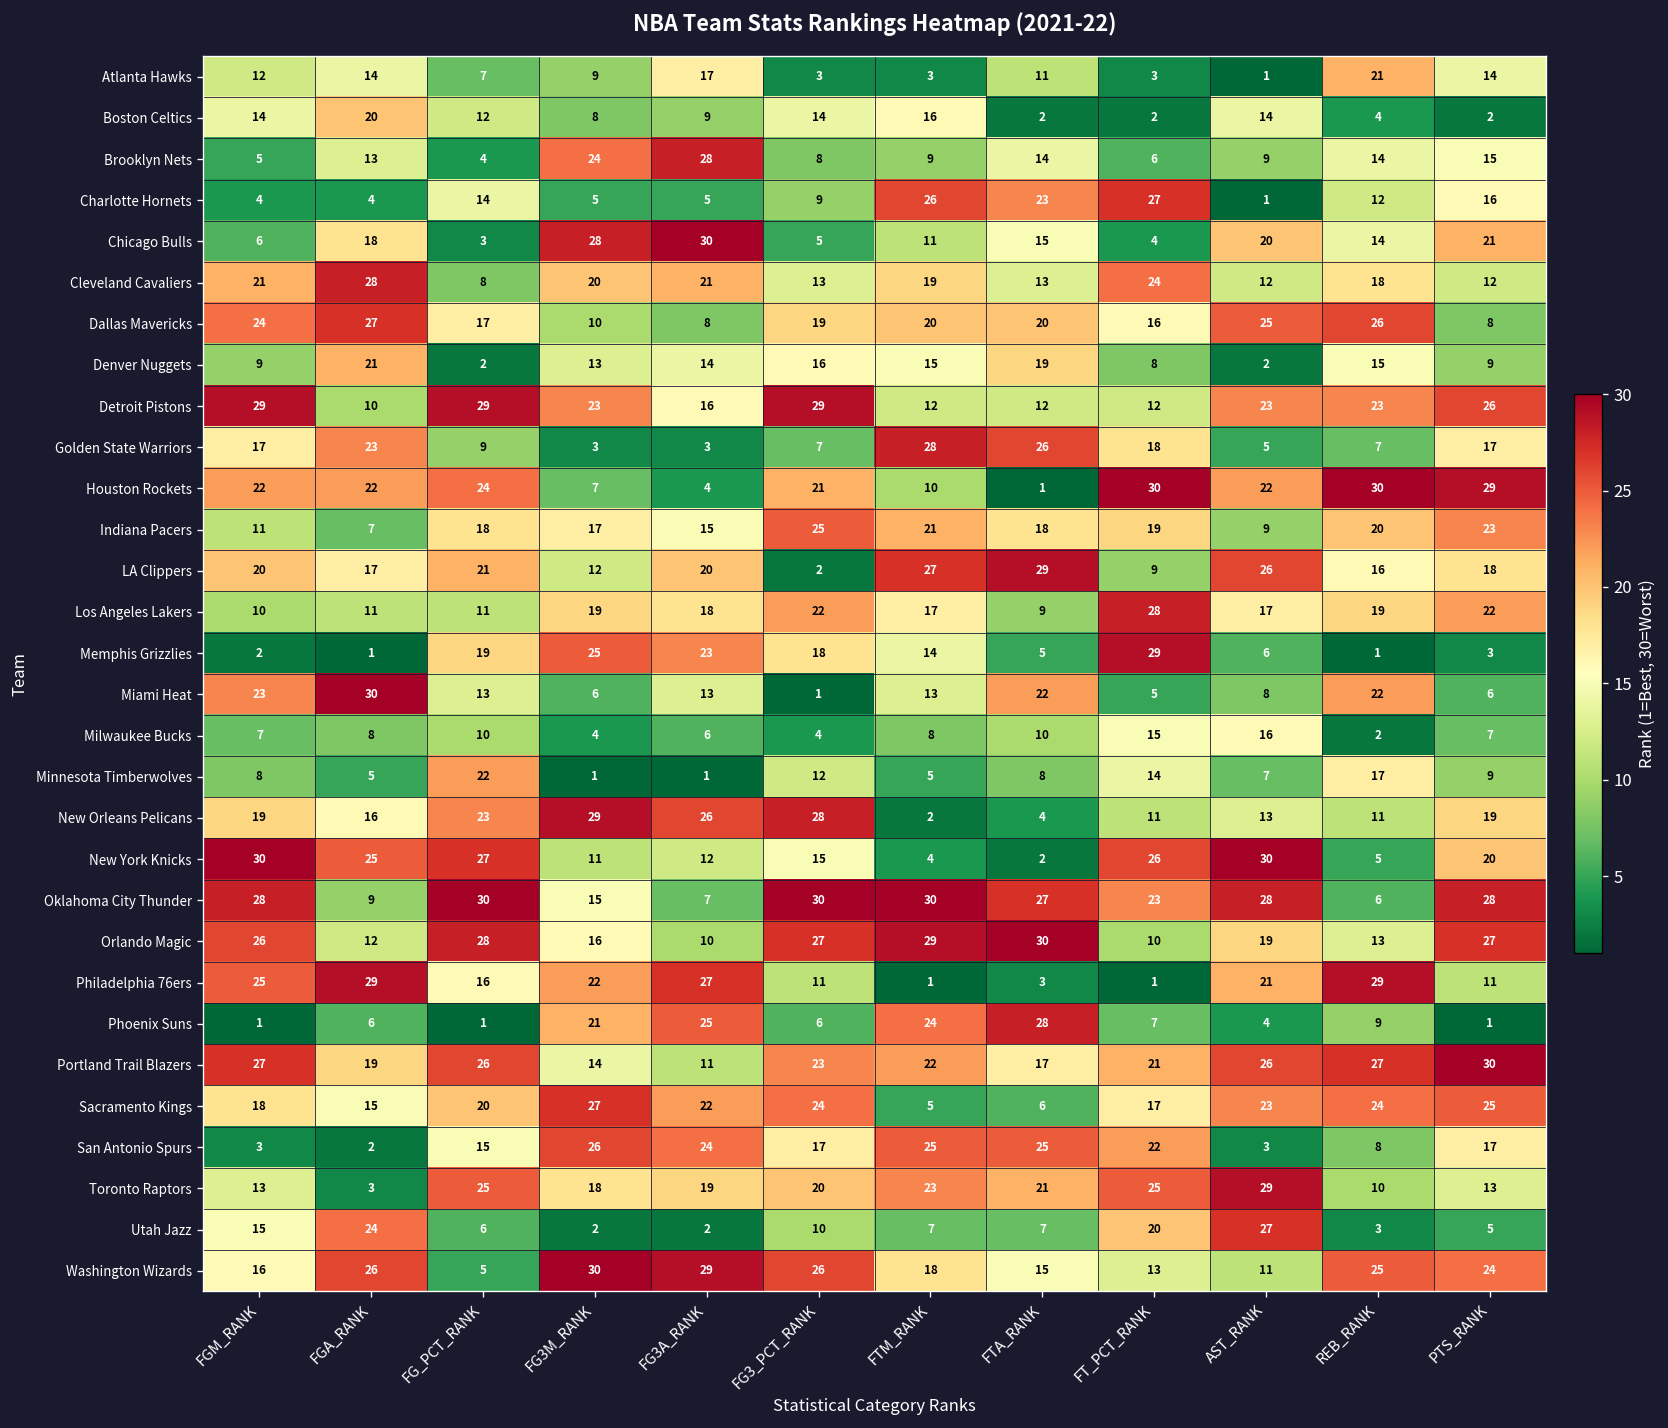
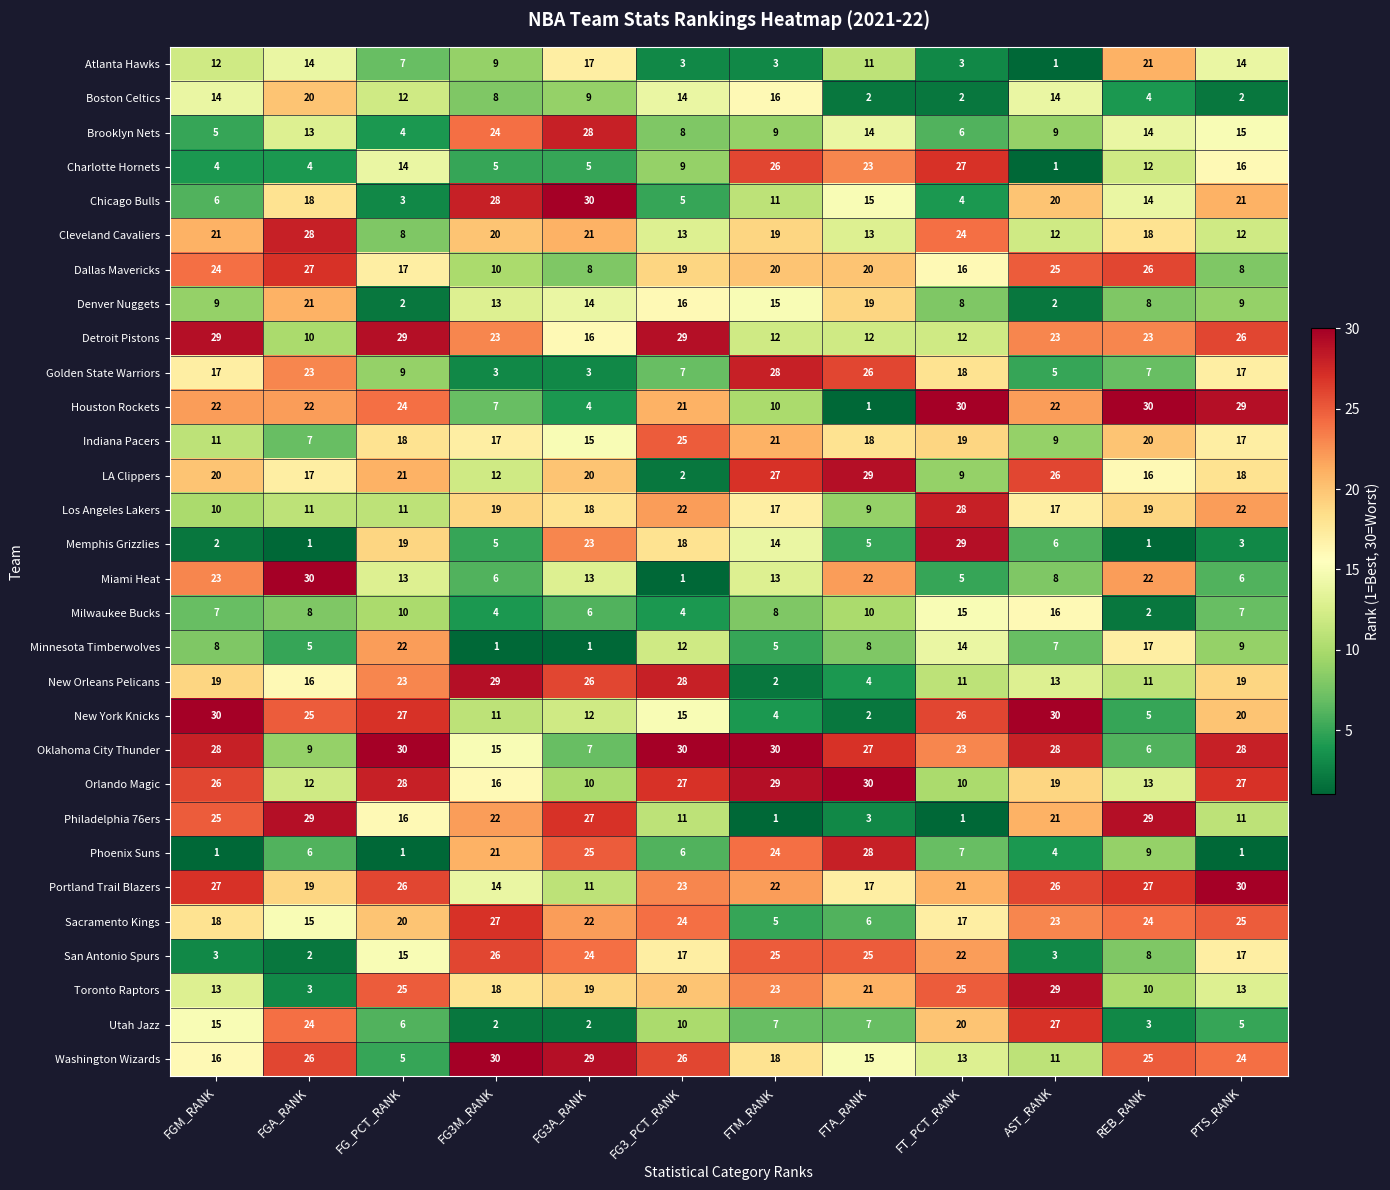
Denver Nuggets, REB_RANK: 15 -> 8
Indiana Pacers, PTS_RANK: 23 -> 17
Memphis Grizzlies, FG3M_RANK: 25 -> 5
